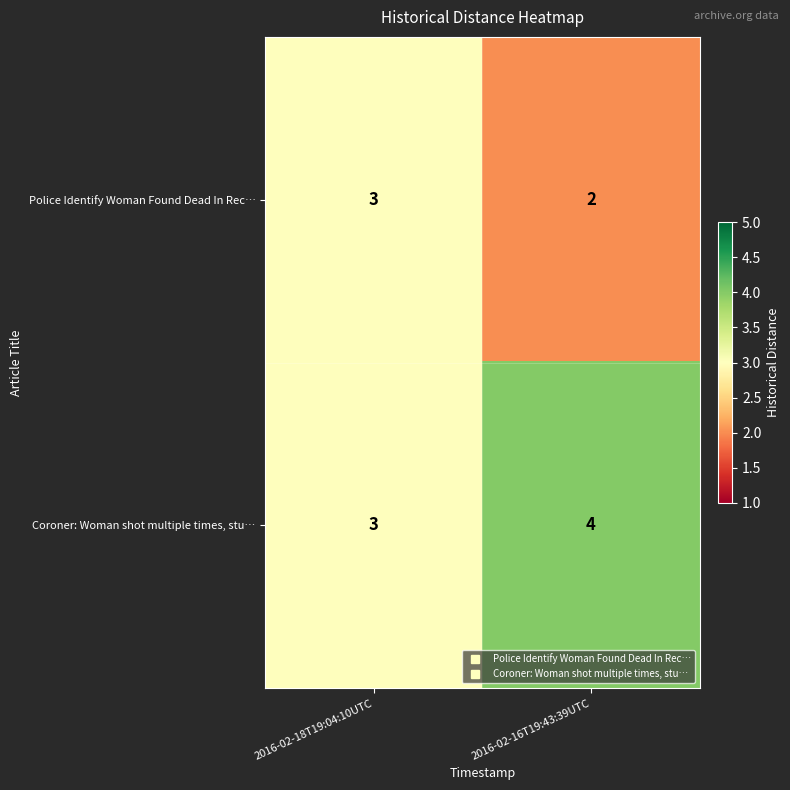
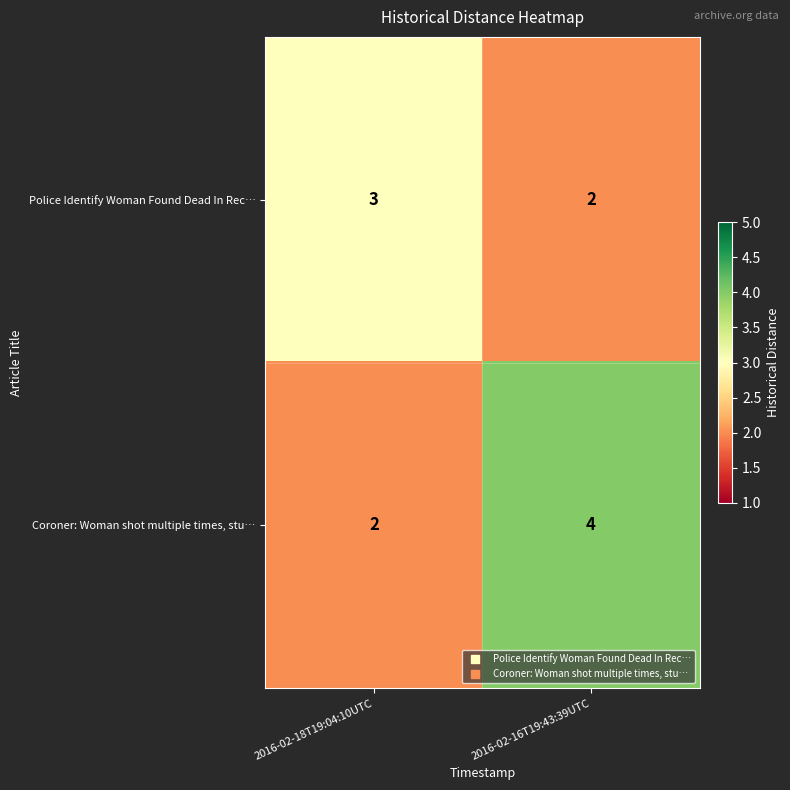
Coroner: Woman shot multiple times, stu…, 2016-02-18T19:04:10UTC: 3 -> 2
